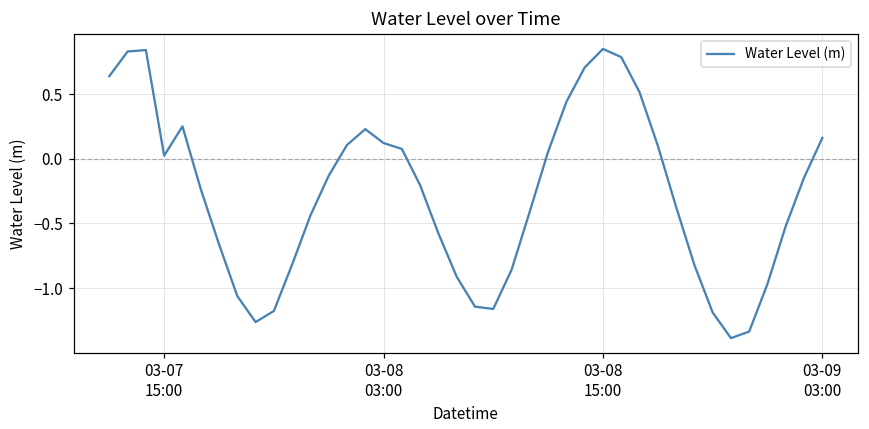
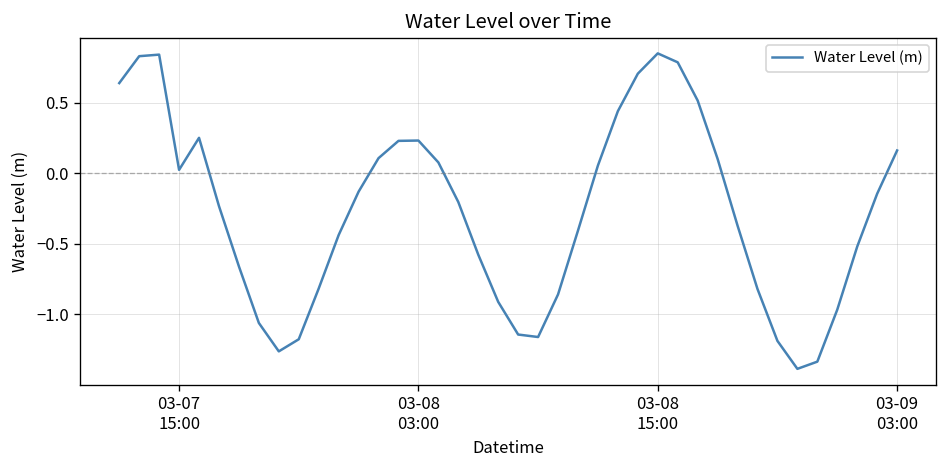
03-08 03:00: 0.12 -> 0.23
